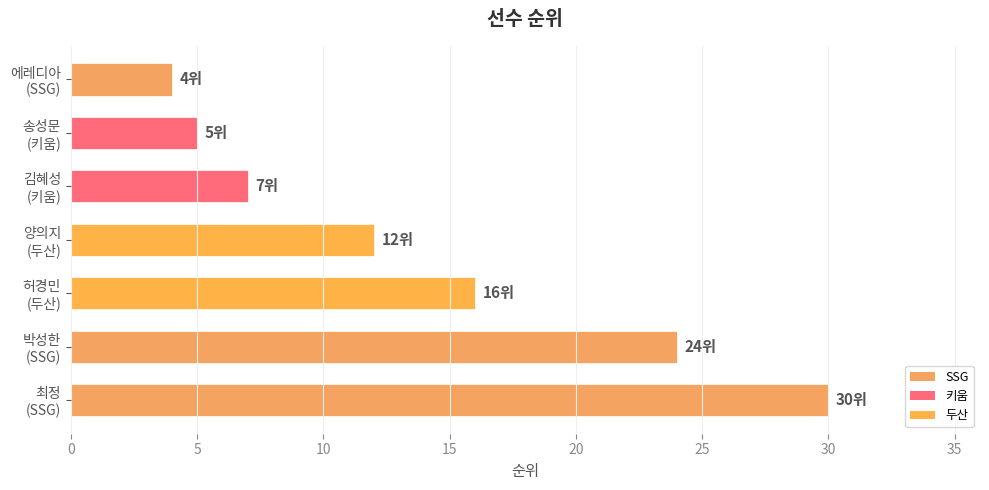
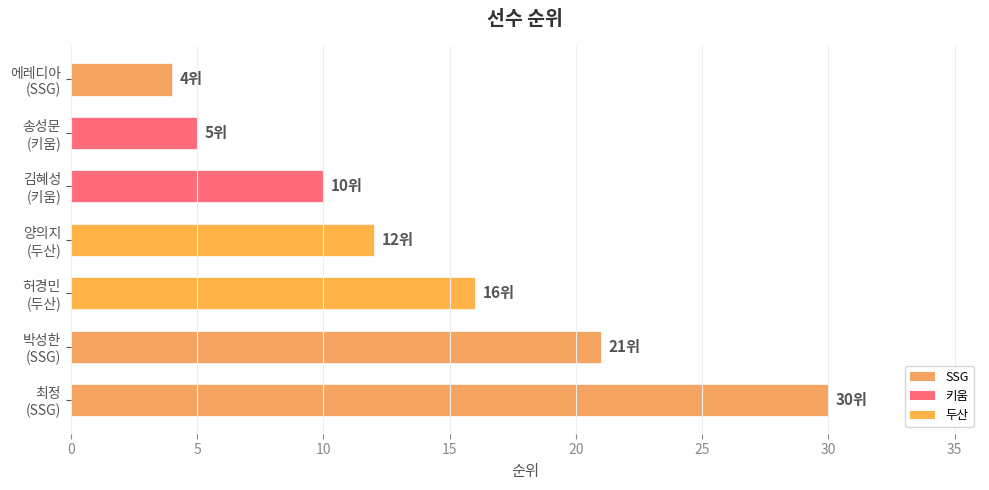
김혜성 (키움): 7위 -> 10위
박성한 (SSG): 24위 -> 21위
